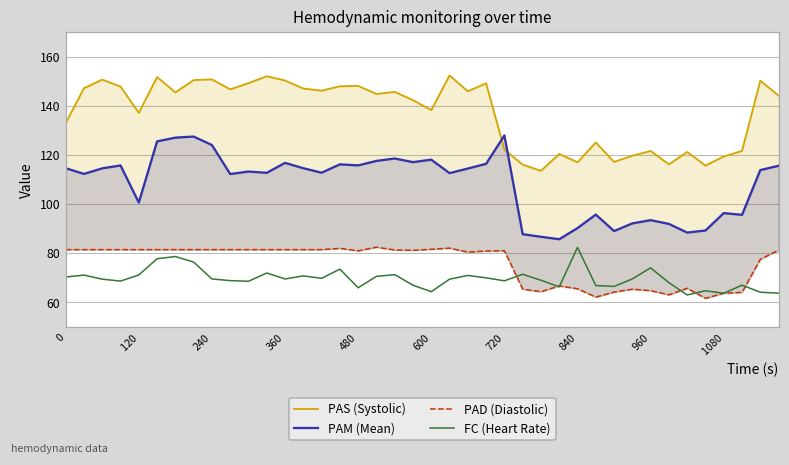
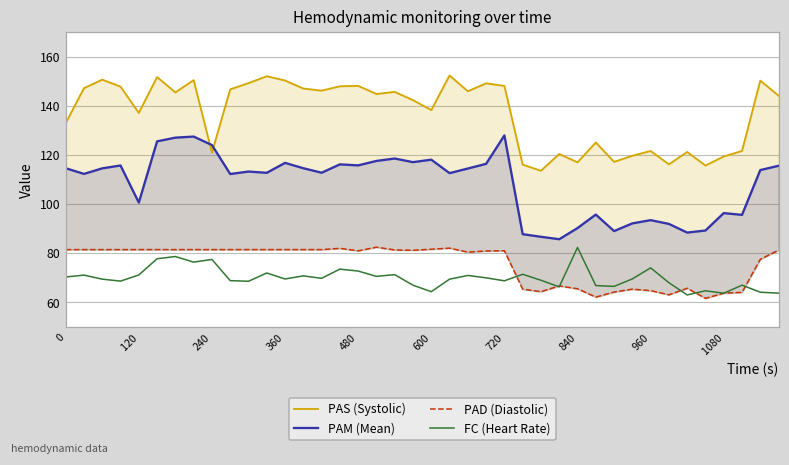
PAS (Systolic), 240: 151 -> 121
FC (Heart Rate), 240: 70 -> 78
FC (Heart Rate), 480: 66 -> 73
PAS (Systolic), 720: 122 -> 148
